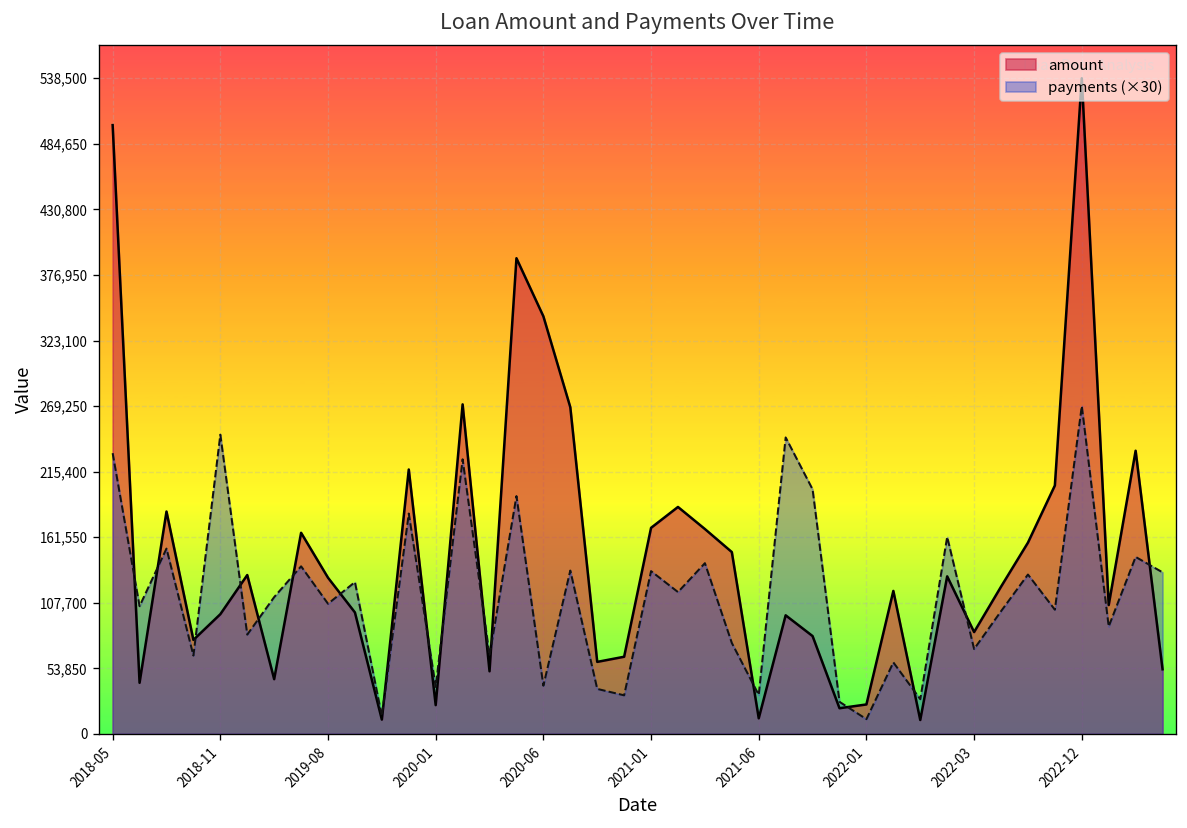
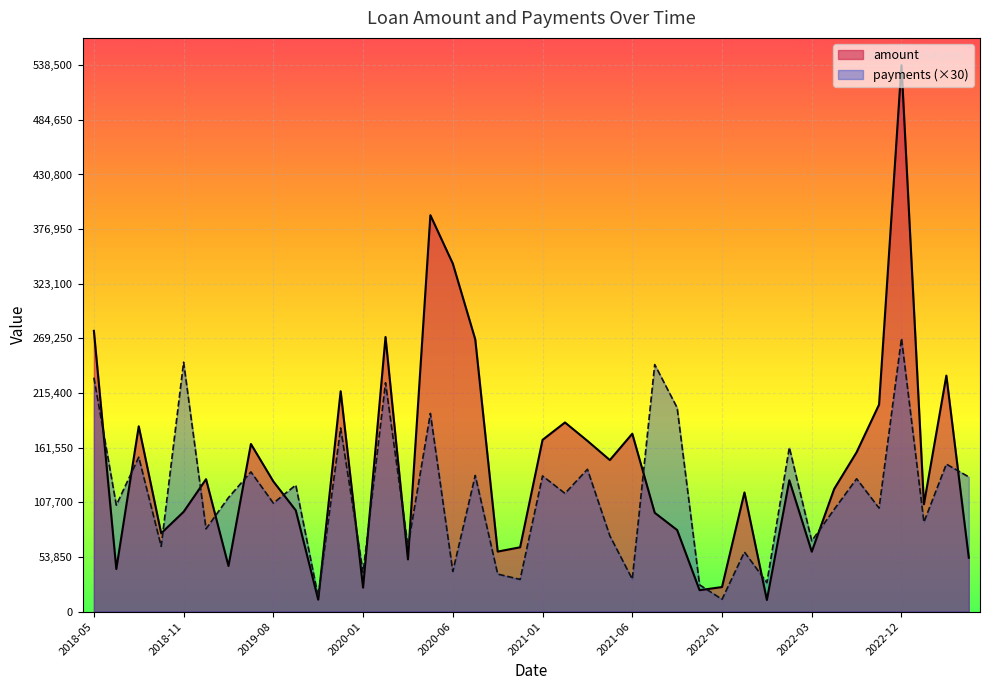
amount, 2018-05: 500,000 -> 277,000
amount, 2021-06: 13,000 -> 175,000
amount, 2022-03: 84,000 -> 59,000
